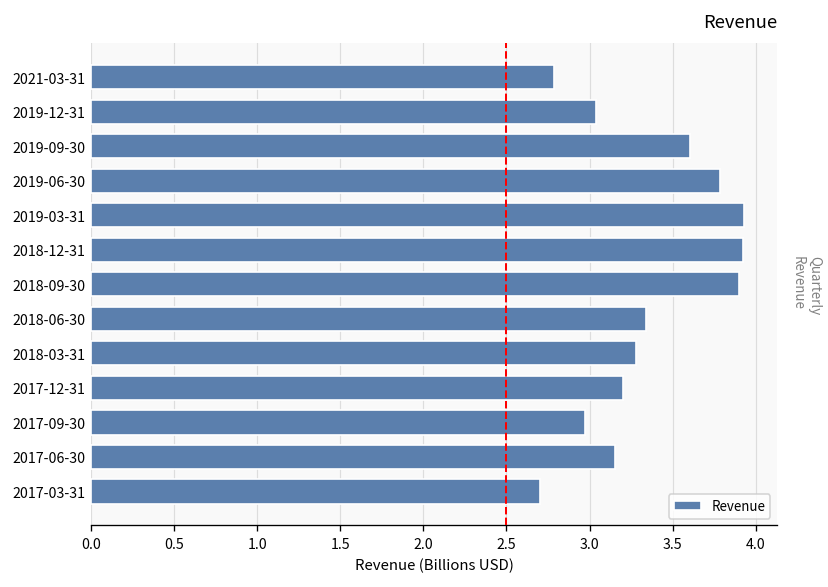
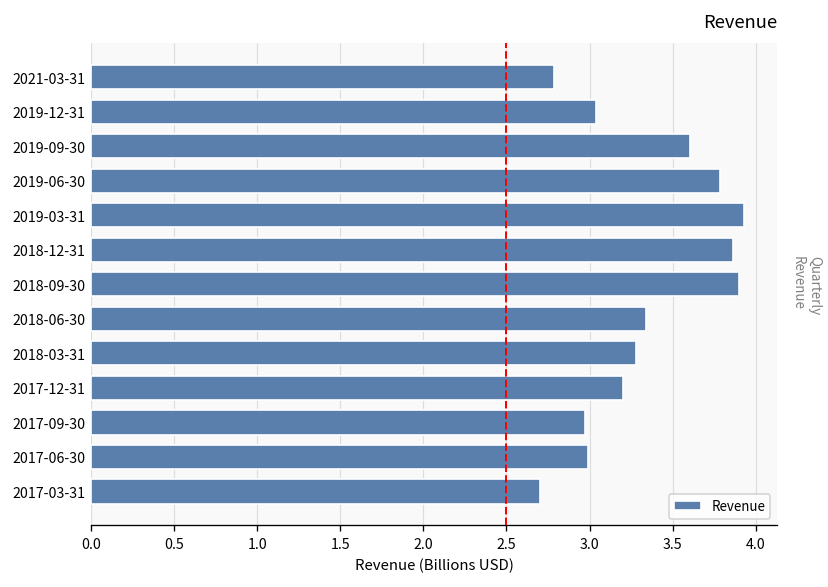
2018-12-31: 3.92 -> 3.86
2017-06-30: 3.16 -> 2.99
